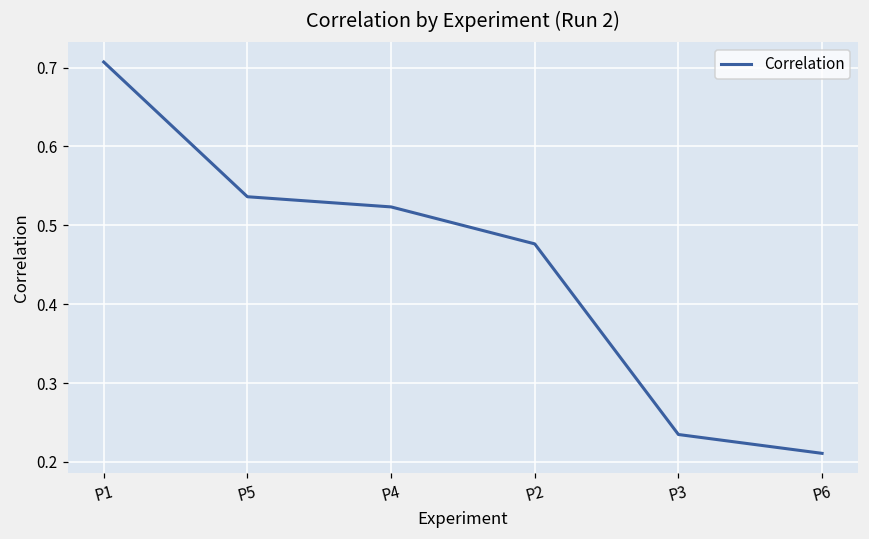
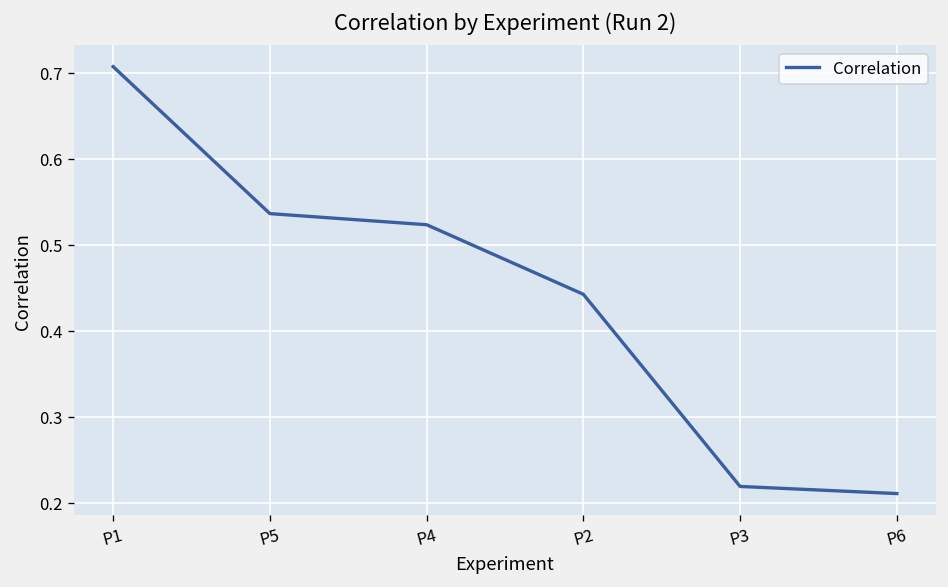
P2: 0.48 -> 0.44
P3: 0.23 -> 0.22
